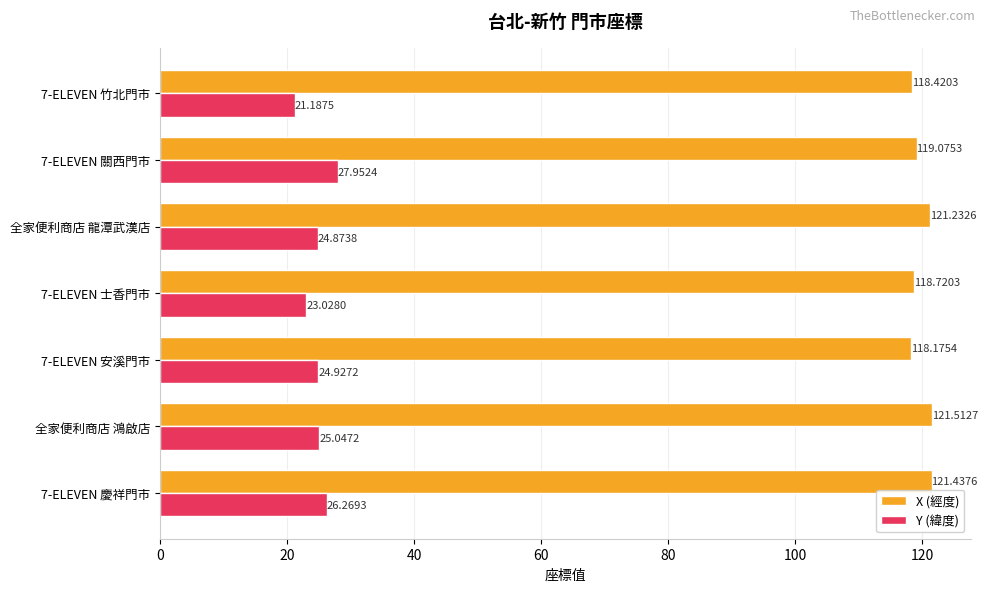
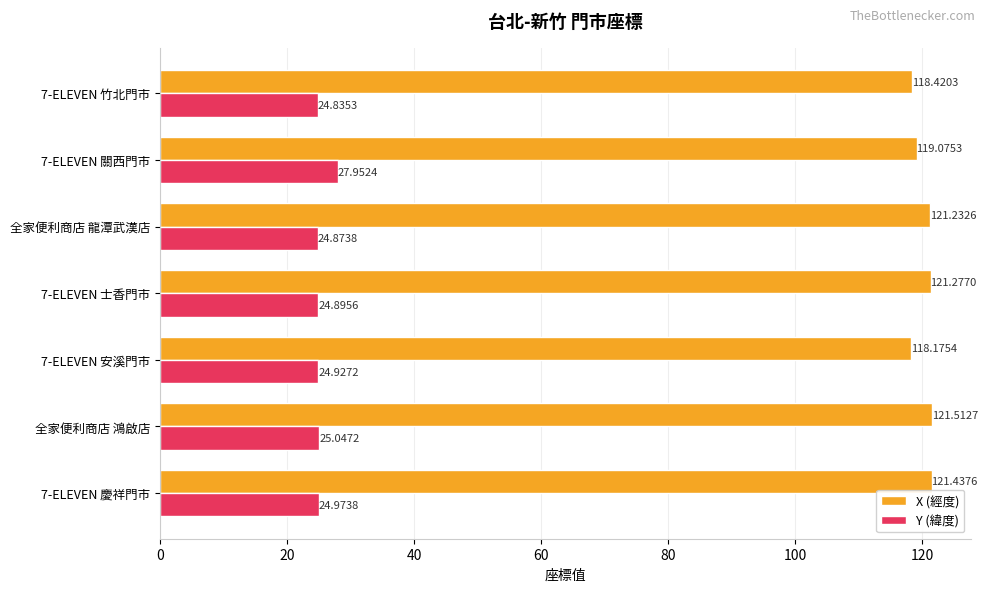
Y (緯度), 7-ELEVEN 竹北門市: 21.1875 -> 24.8353
X (經度), 7-ELEVEN 士香門市: 118.7203 -> 121.2770
Y (緯度), 7-ELEVEN 士香門市: 23.0280 -> 24.8956
Y (緯度), 7-ELEVEN 慶祥門市: 26.2693 -> 24.9738
